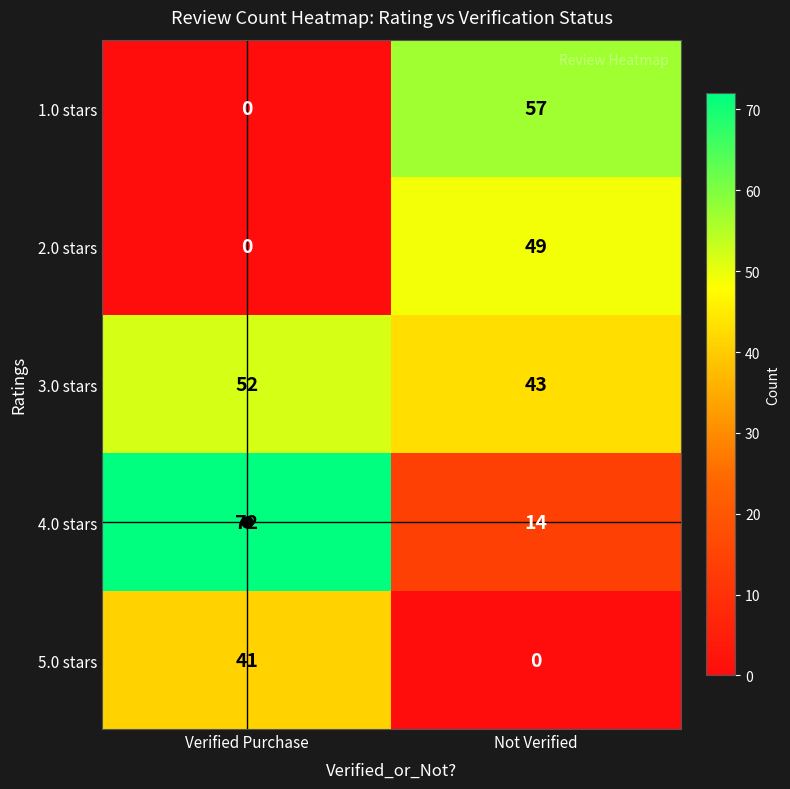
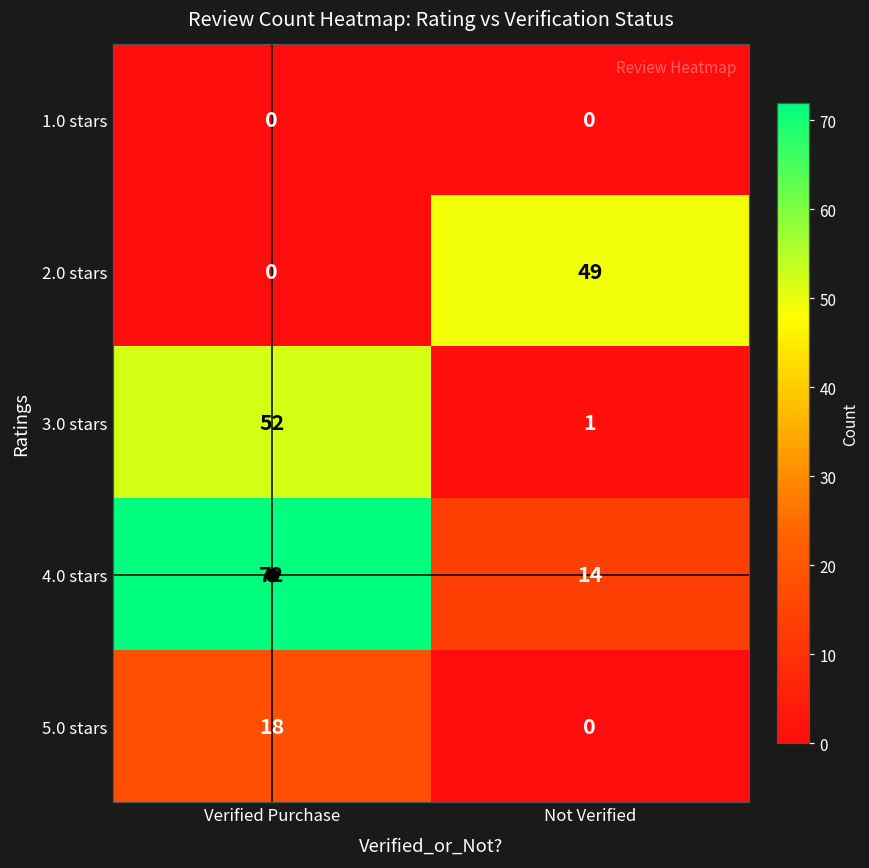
1.0 stars, Not Verified: 57 -> 0
3.0 stars, Not Verified: 43 -> 1
5.0 stars, Verified Purchase: 41 -> 18
